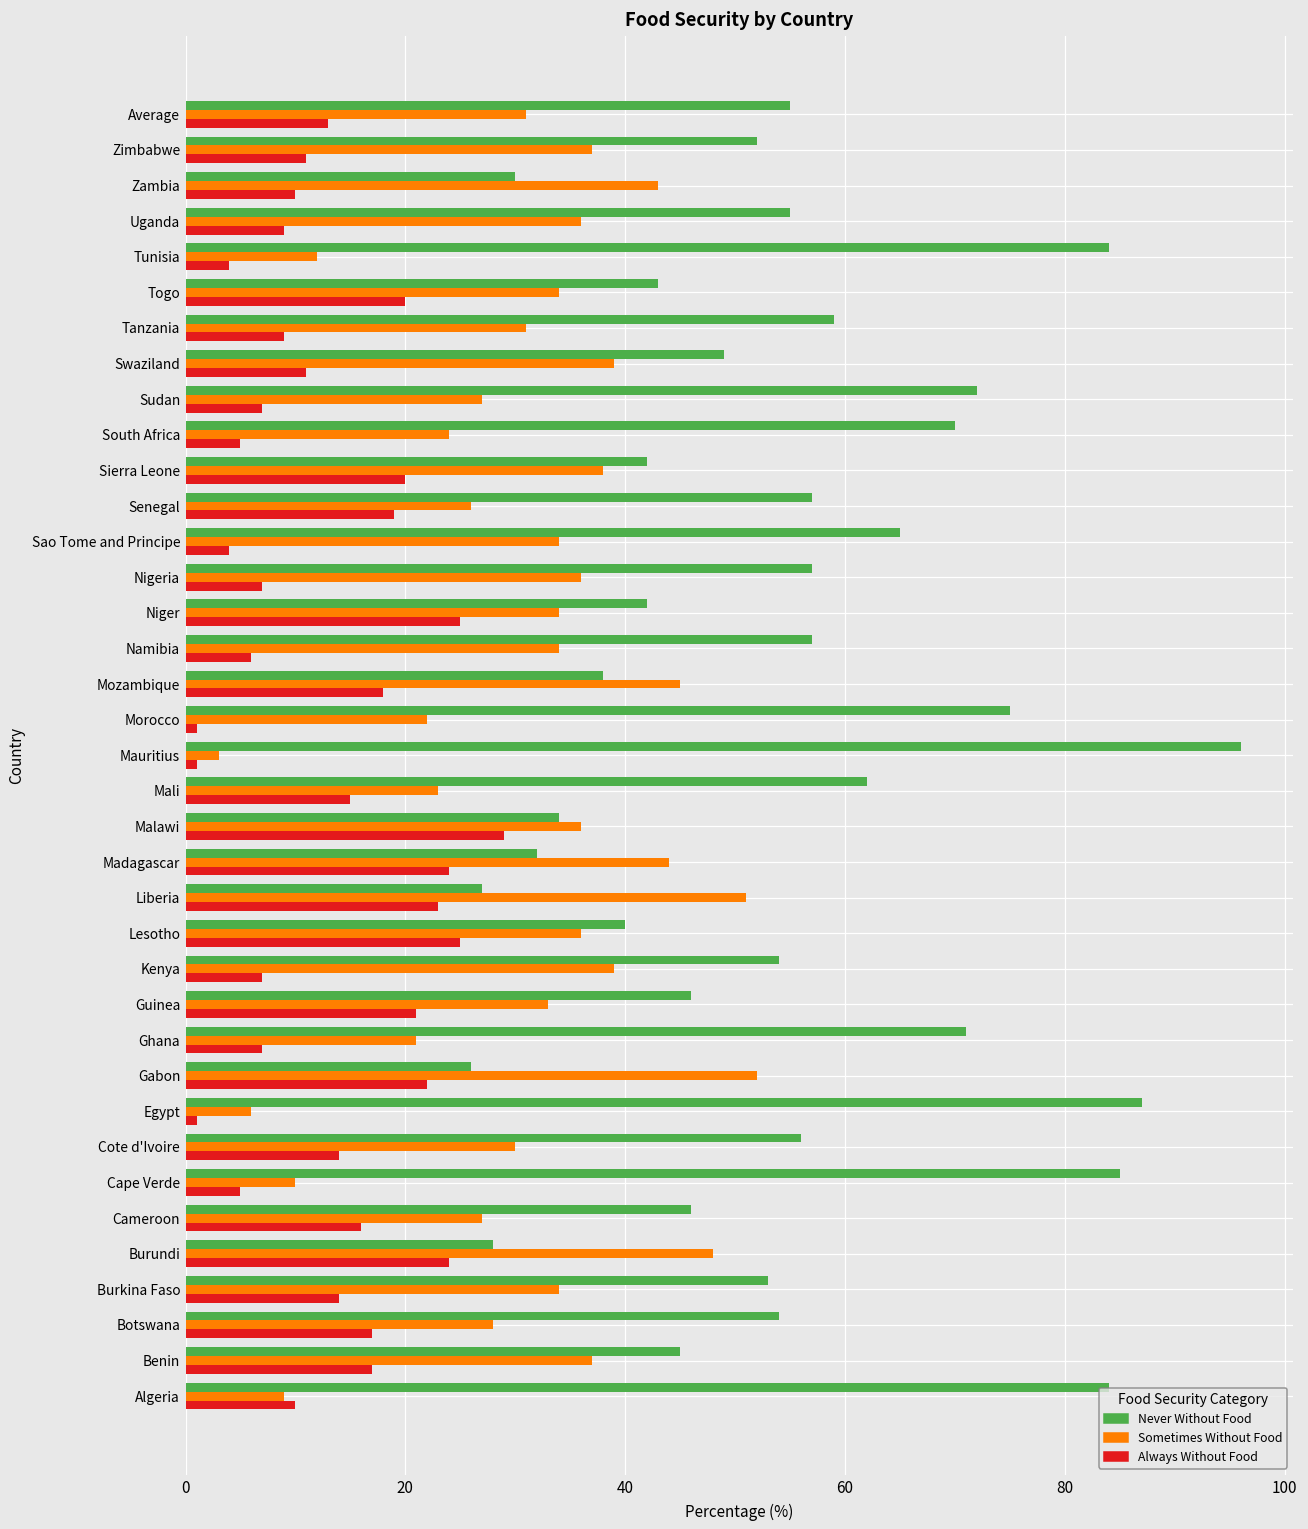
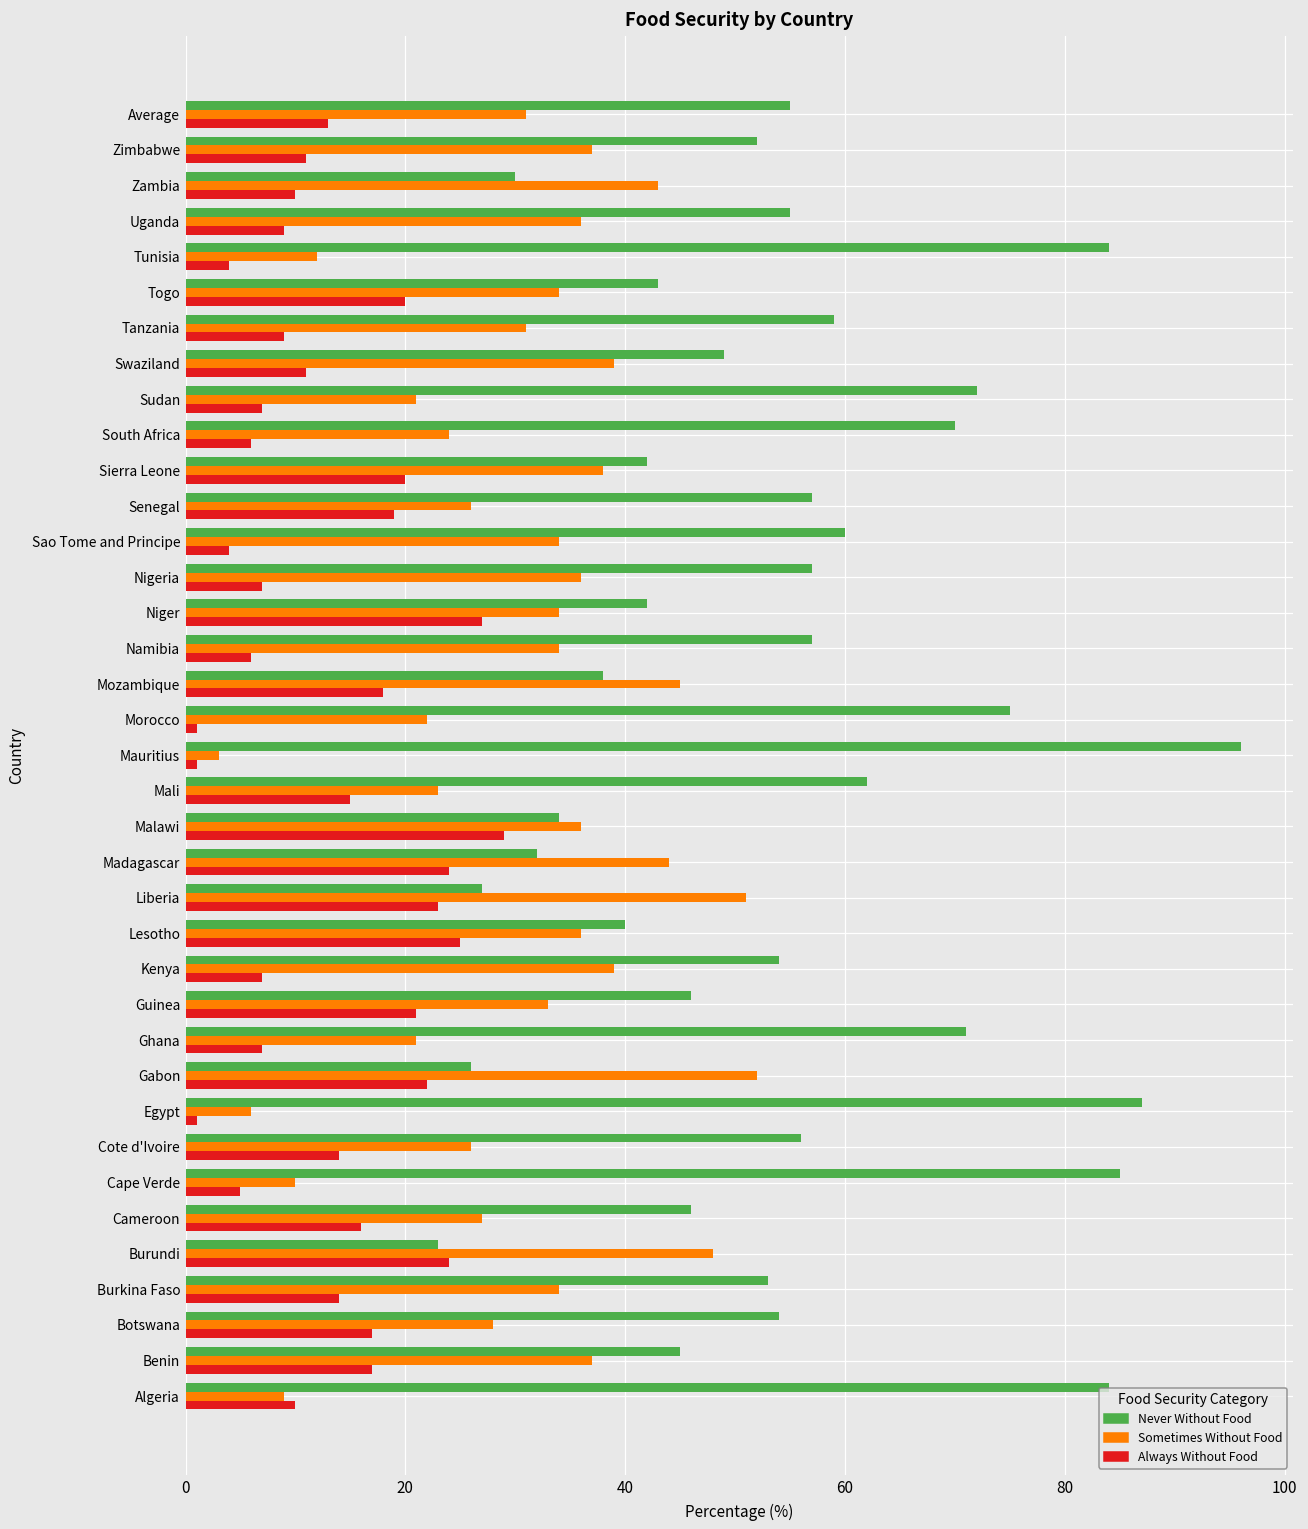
Sometimes Without Food, Sudan: 27 -> 21
Always Without Food, South Africa: 5 -> 6
Never Without Food, Sao Tome and Principe: 65 -> 60
Always Without Food, Niger: 25 -> 27
Sometimes Without Food, Cote d'Ivoire: 30 -> 26
Never Without Food, Burundi: 28 -> 23
